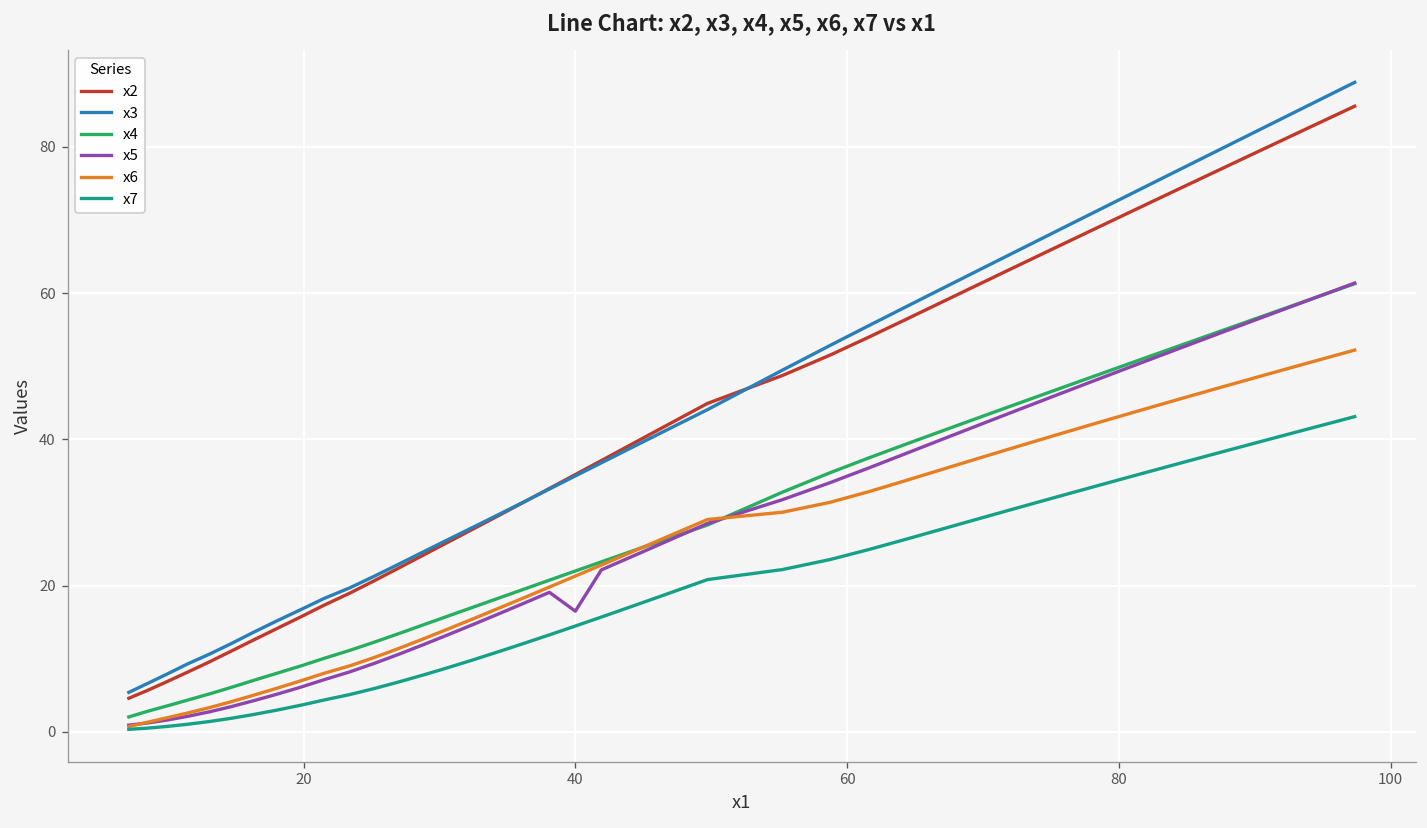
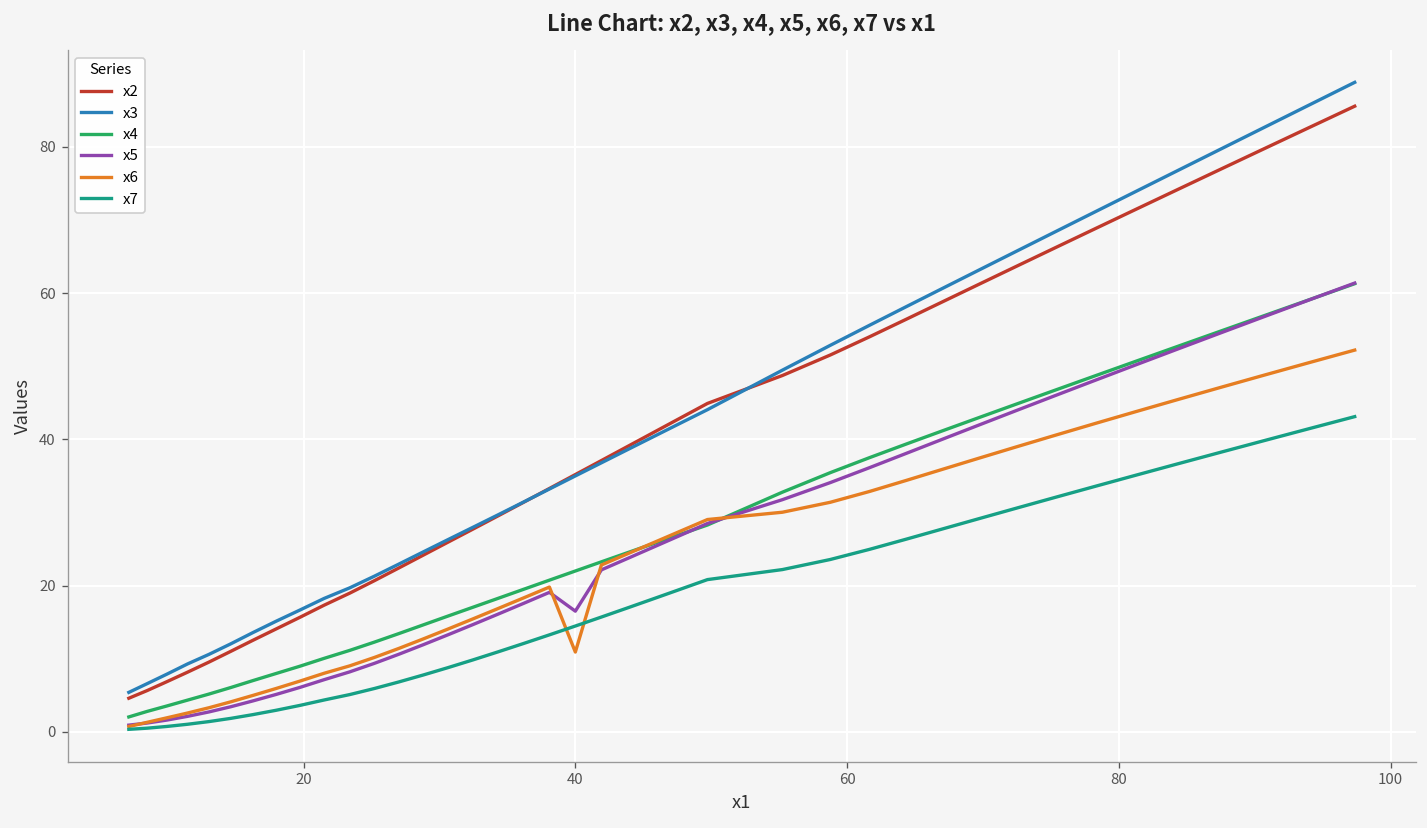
x6, 40: 21 -> 11
